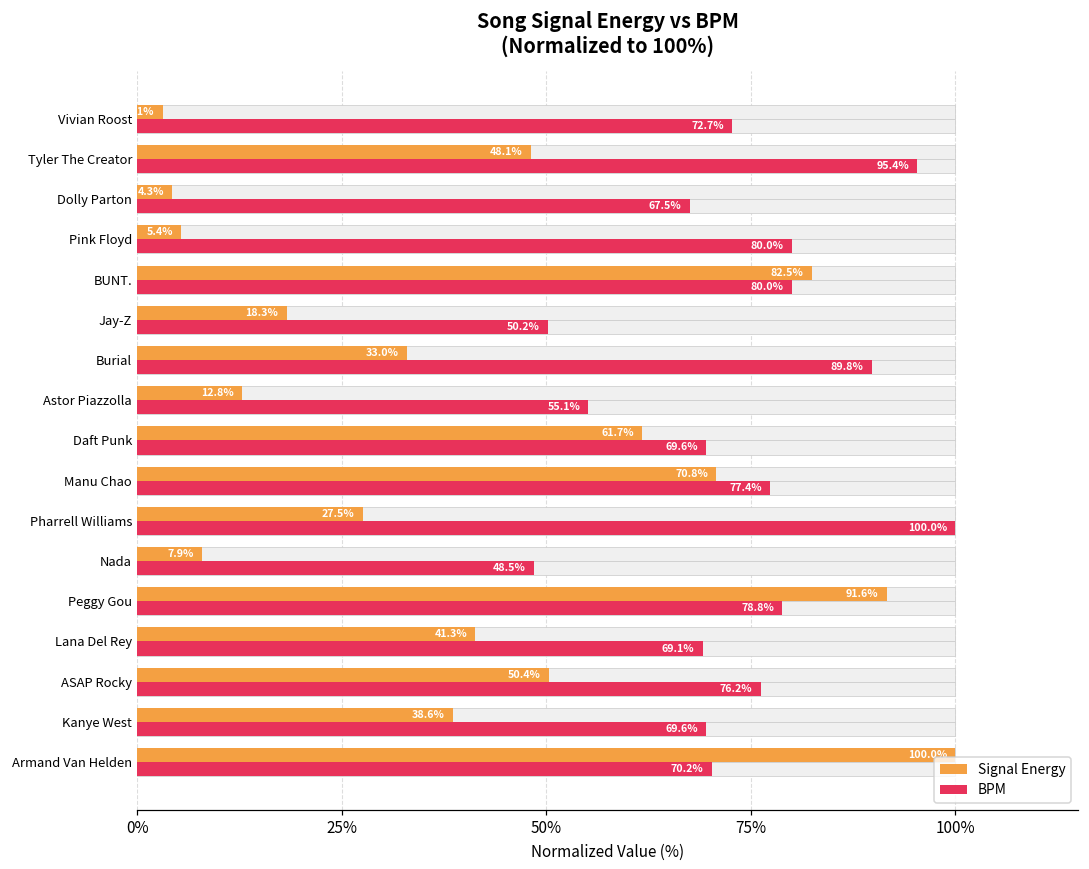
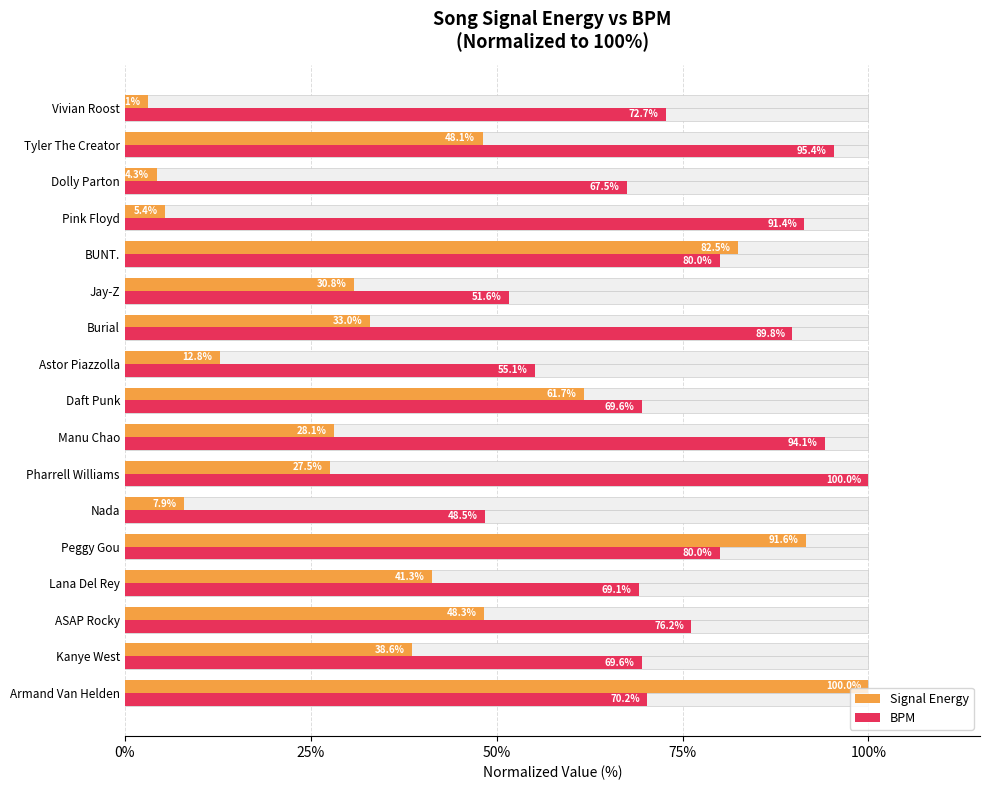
BPM, Pink Floyd: 80.0% -> 91.4%
Signal Energy, Jay-Z: 18.3% -> 30.8%
BPM, Jay-Z: 50.2% -> 51.6%
Signal Energy, Manu Chao: 70.8% -> 28.1%
BPM, Manu Chao: 77.4% -> 94.1%
BPM, Peggy Gou: 78.8% -> 80.0%
Signal Energy, ASAP Rocky: 50.4% -> 48.3%
